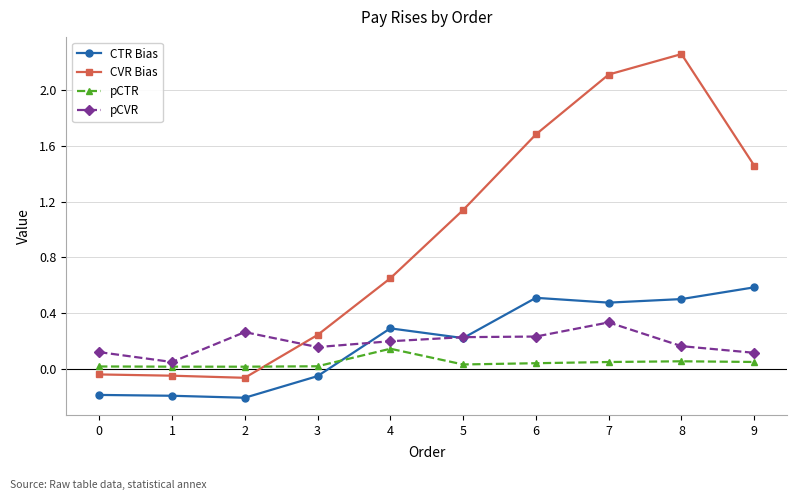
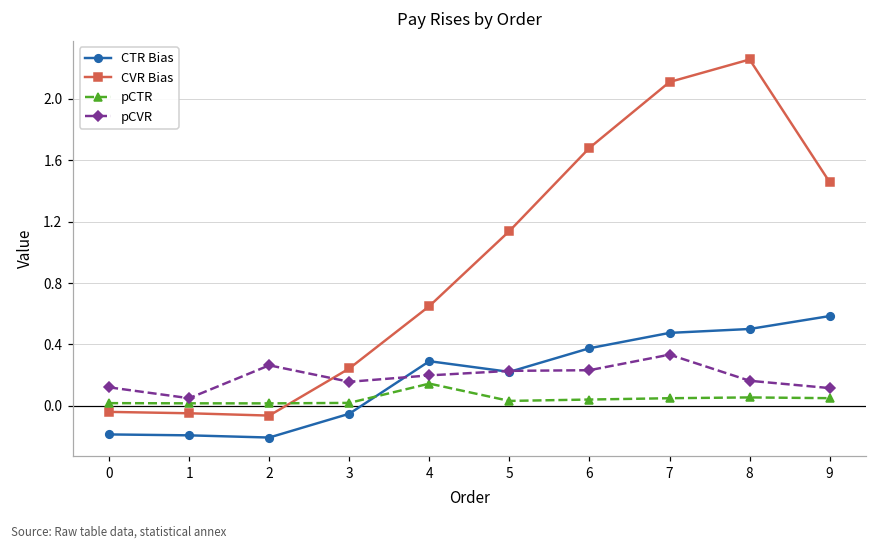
CTR Bias, 6: 0.51 -> 0.38
